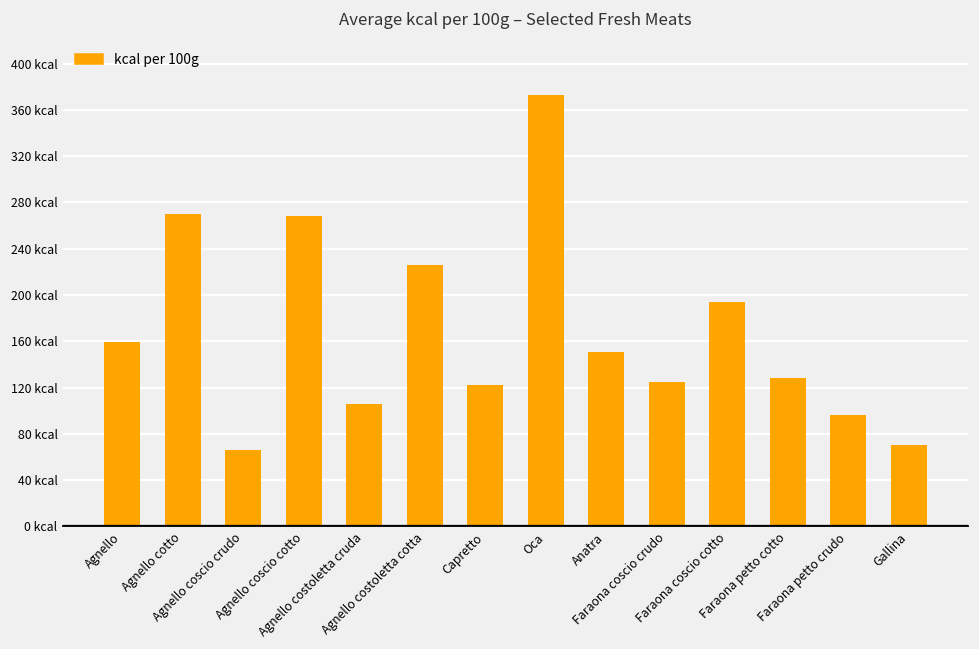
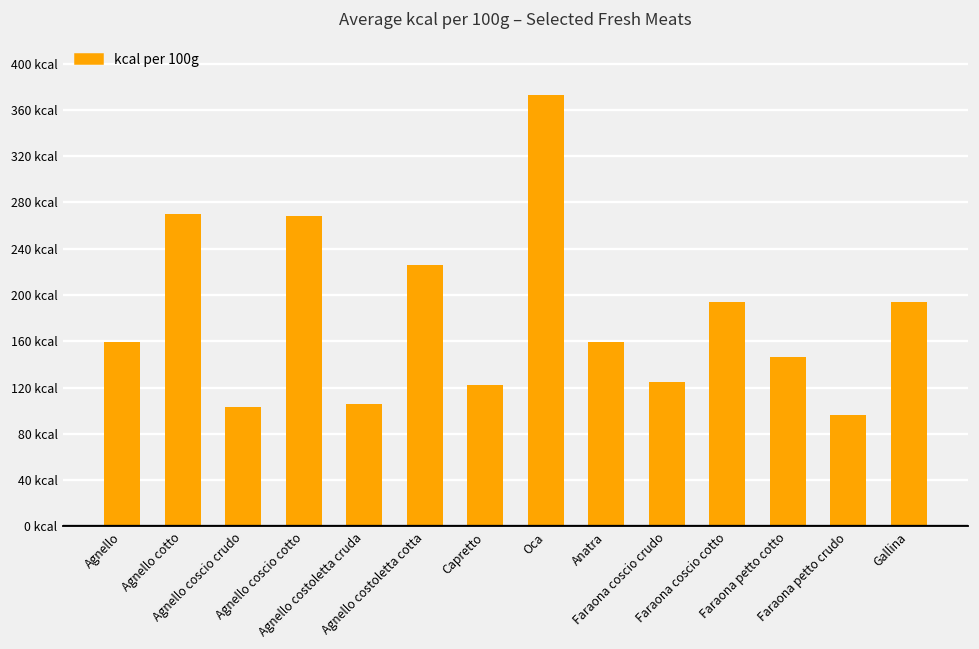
Agnello coscio crudo: 66 kcal -> 103 kcal
Anatra: 151 kcal -> 159 kcal
Faraona petto cotto: 128 kcal -> 146 kcal
Gallina: 70 kcal -> 194 kcal
